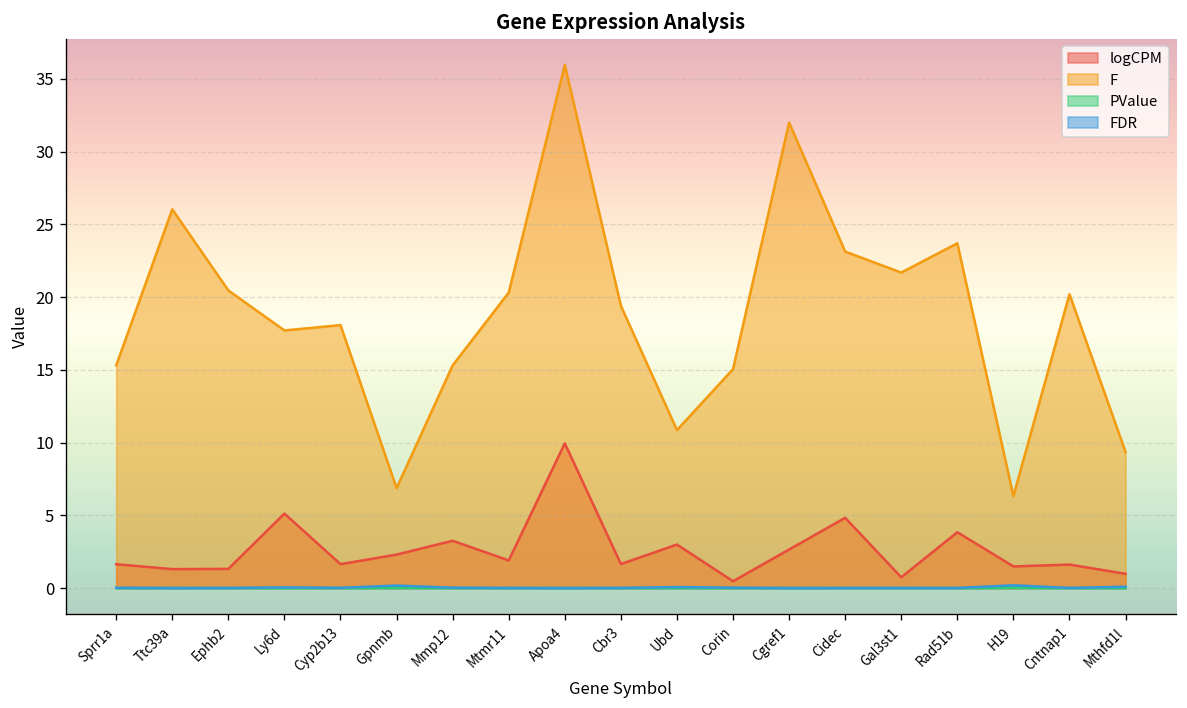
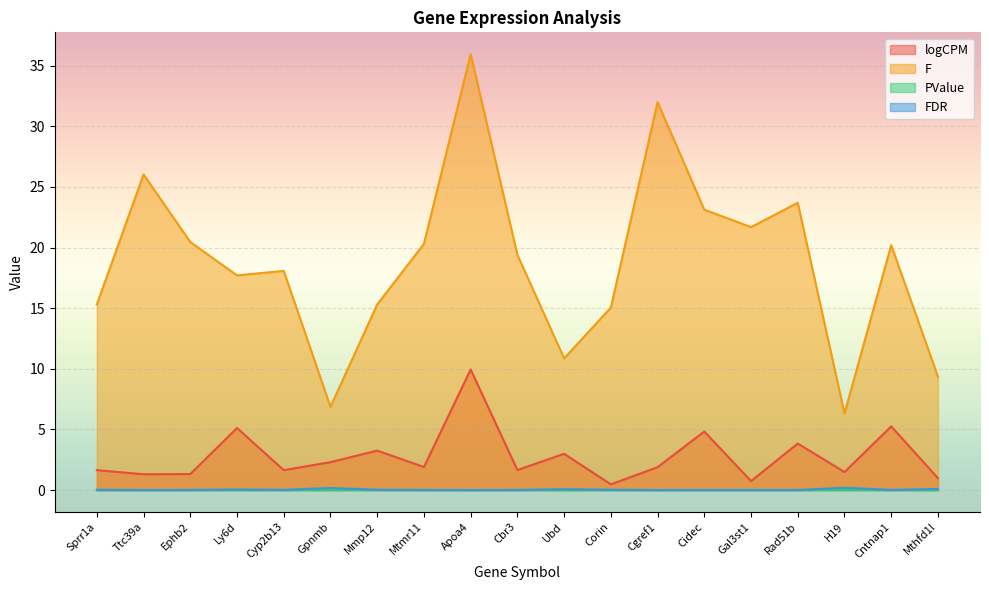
logCPM, Cgref1: 2.6 -> 1.9
logCPM, Cntnap1: 1.6 -> 5.2
